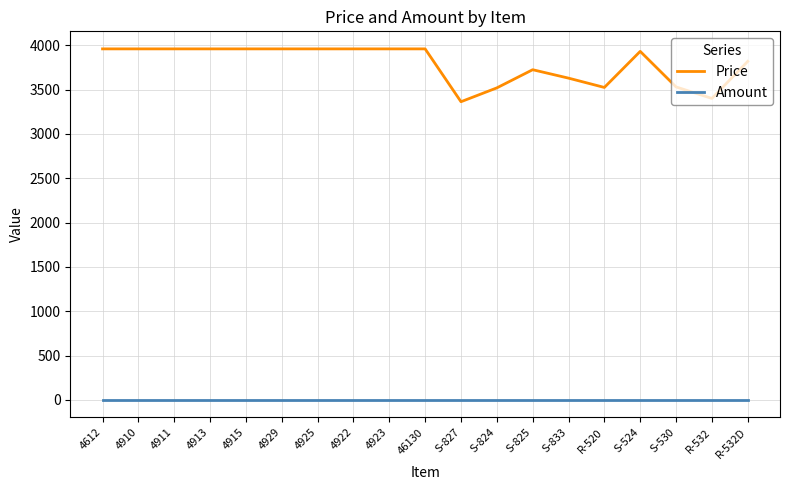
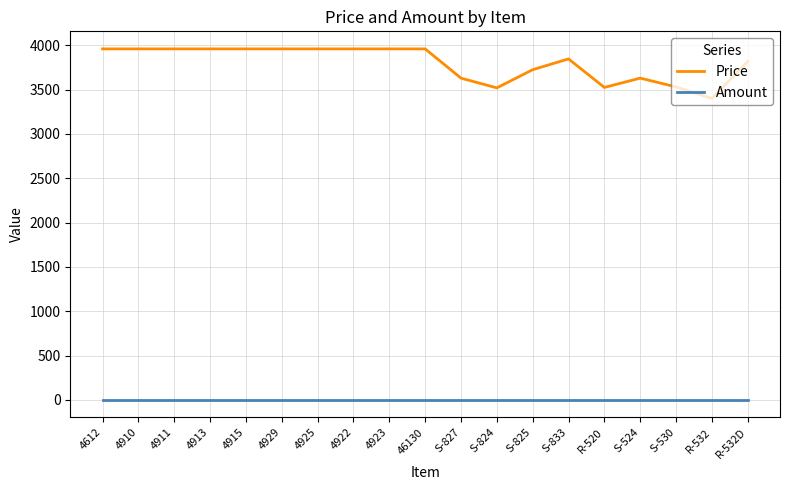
Price, S-827: 3400 -> 3600
Price, S-833: 3600 -> 3800
Price, S-524: 3900 -> 3600
